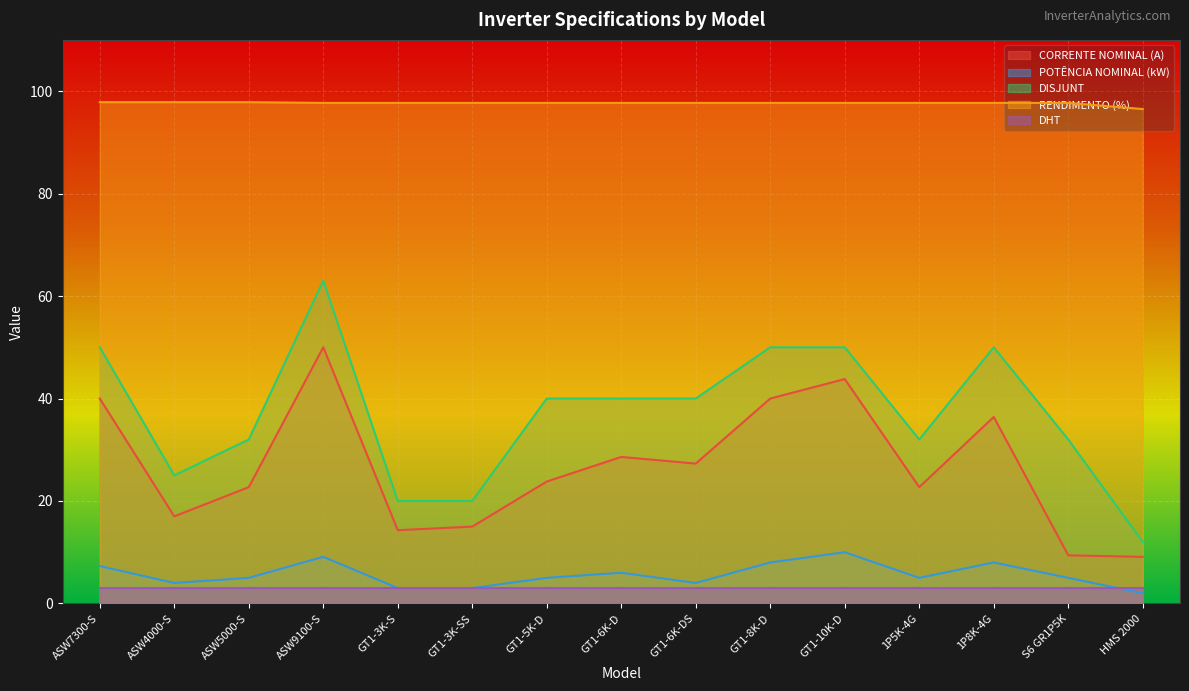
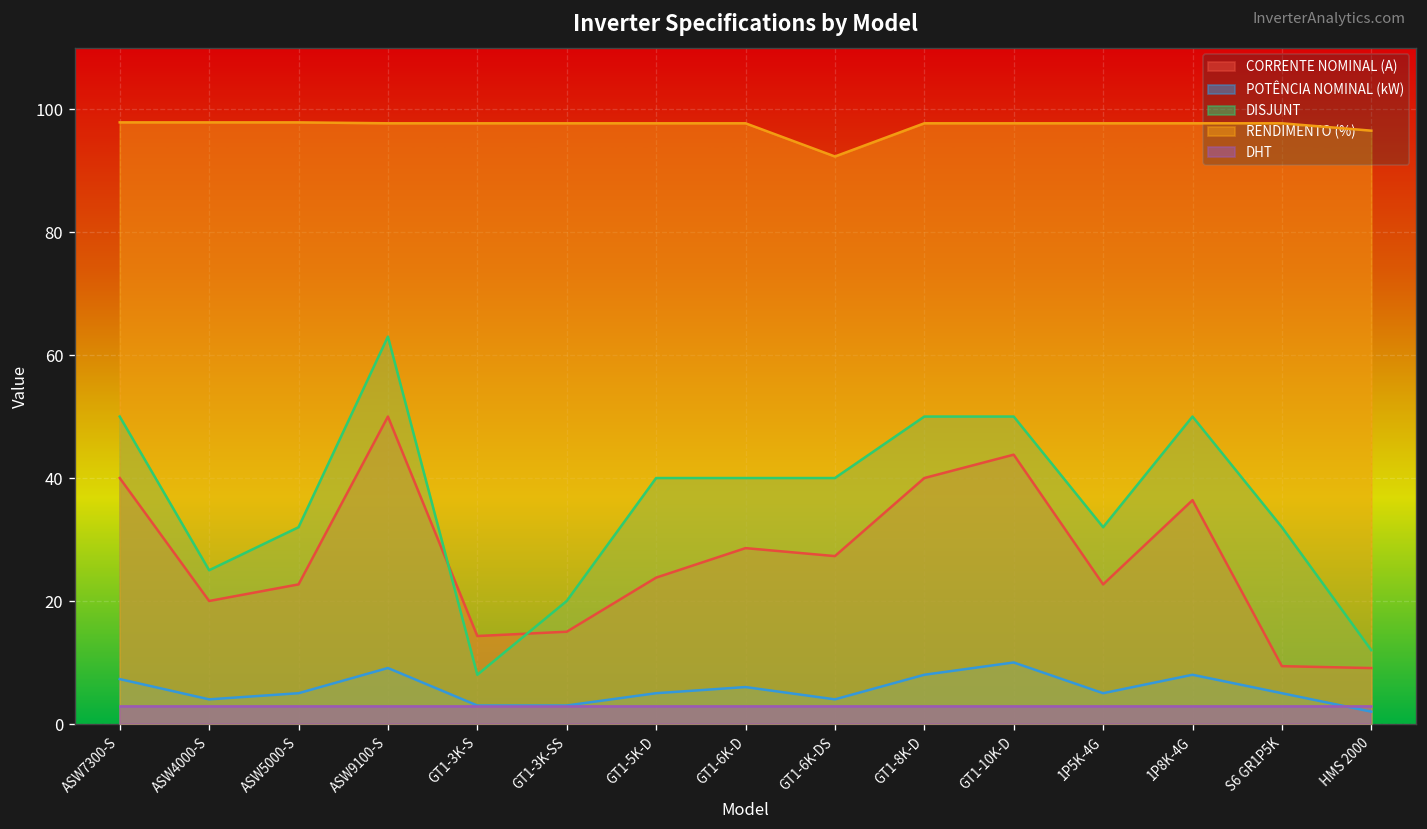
CORRENTE NOMINAL (A), ASW4000-S: 17 -> 20
DISJUNT, GT1-3K-S: 20 -> 8
RENDIMENTO (%), GT1-6K-DS: 98 -> 92
